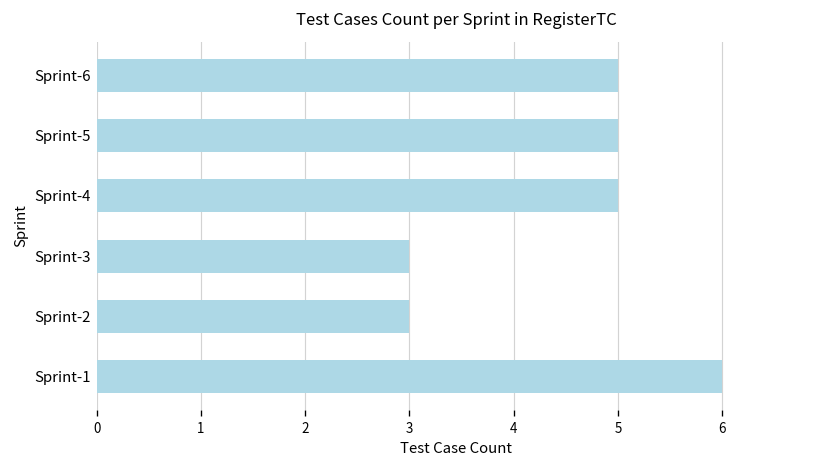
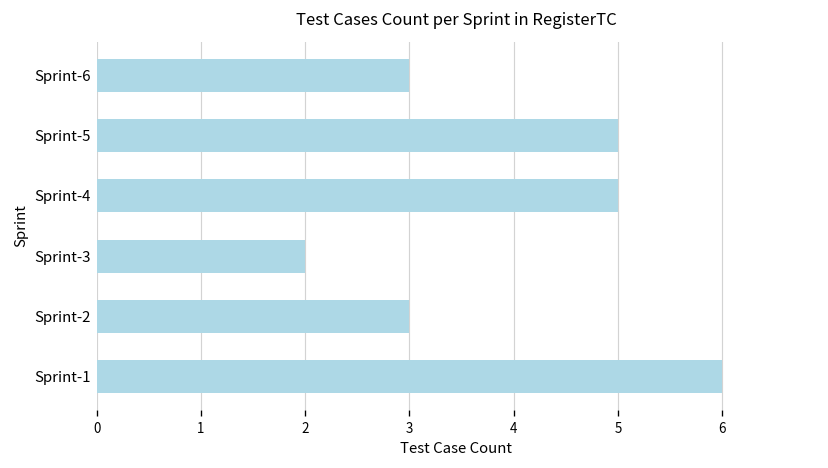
Sprint-6: 5 -> 3
Sprint-3: 3 -> 2
